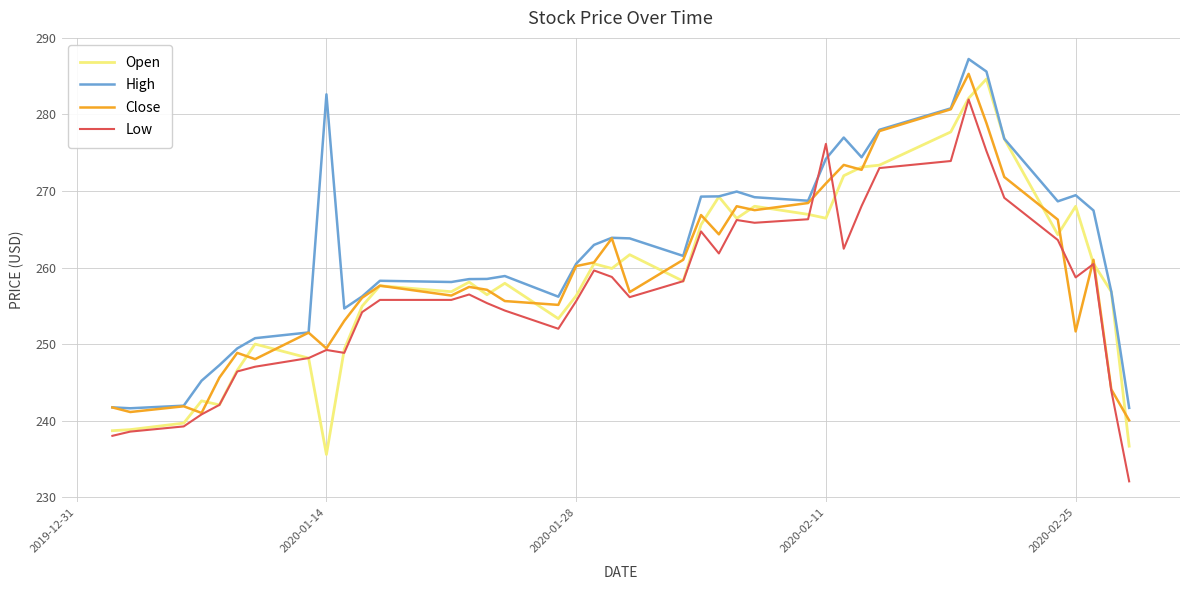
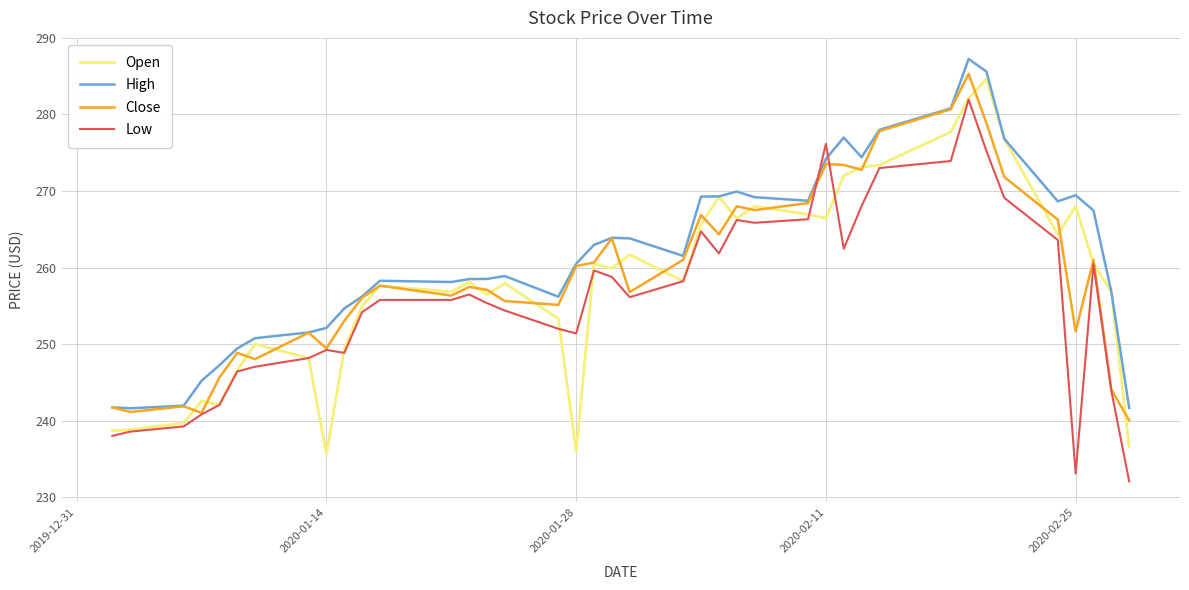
High, 2020-01-14: 283 -> 252
Open, 2020-01-28: 256 -> 236
Low, 2020-01-28: 256 -> 251
Close, 2020-02-11: 271 -> 274
Low, 2020-02-25: 259 -> 233
